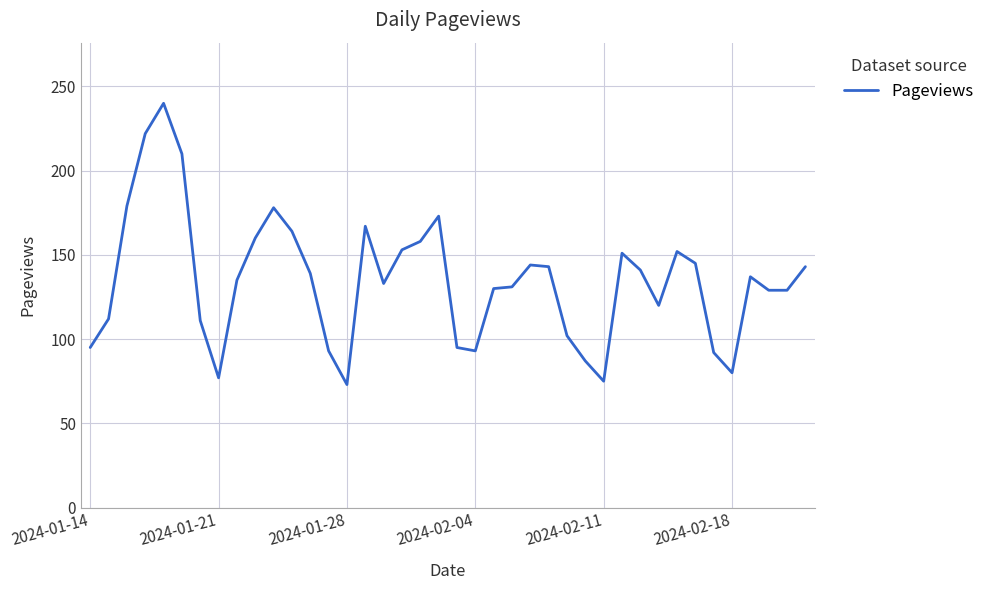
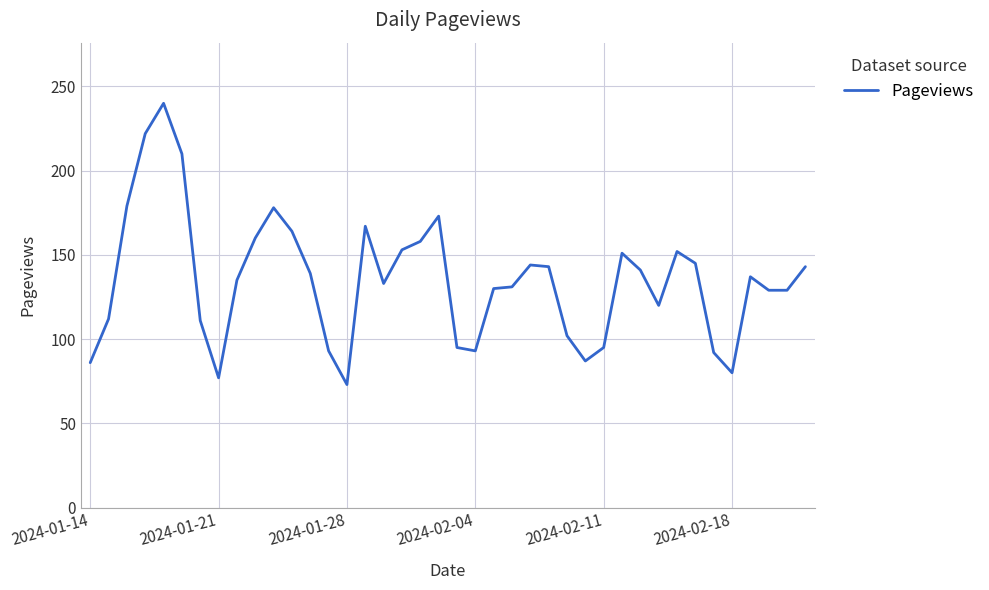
2024-01-14: 95 -> 86
2024-02-11: 75 -> 95
